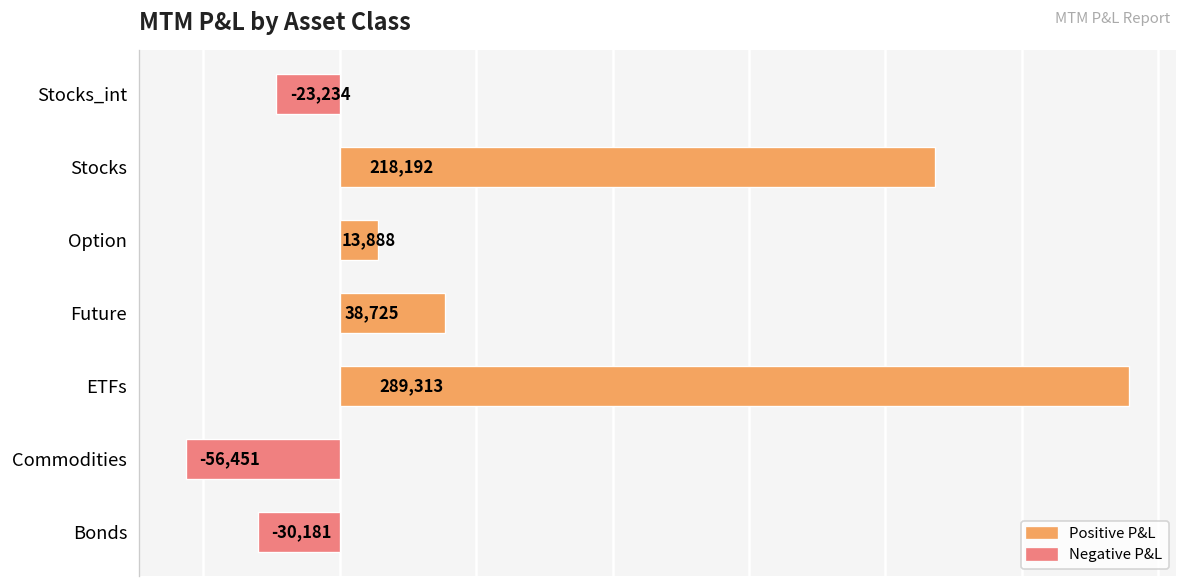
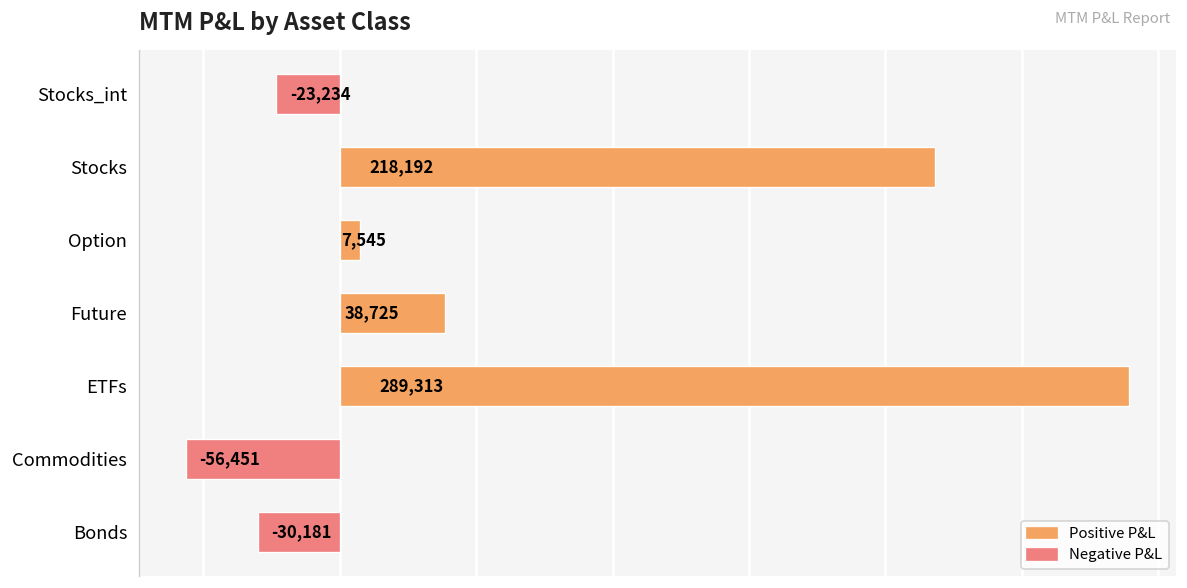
Option: 13,888 -> 7,545
